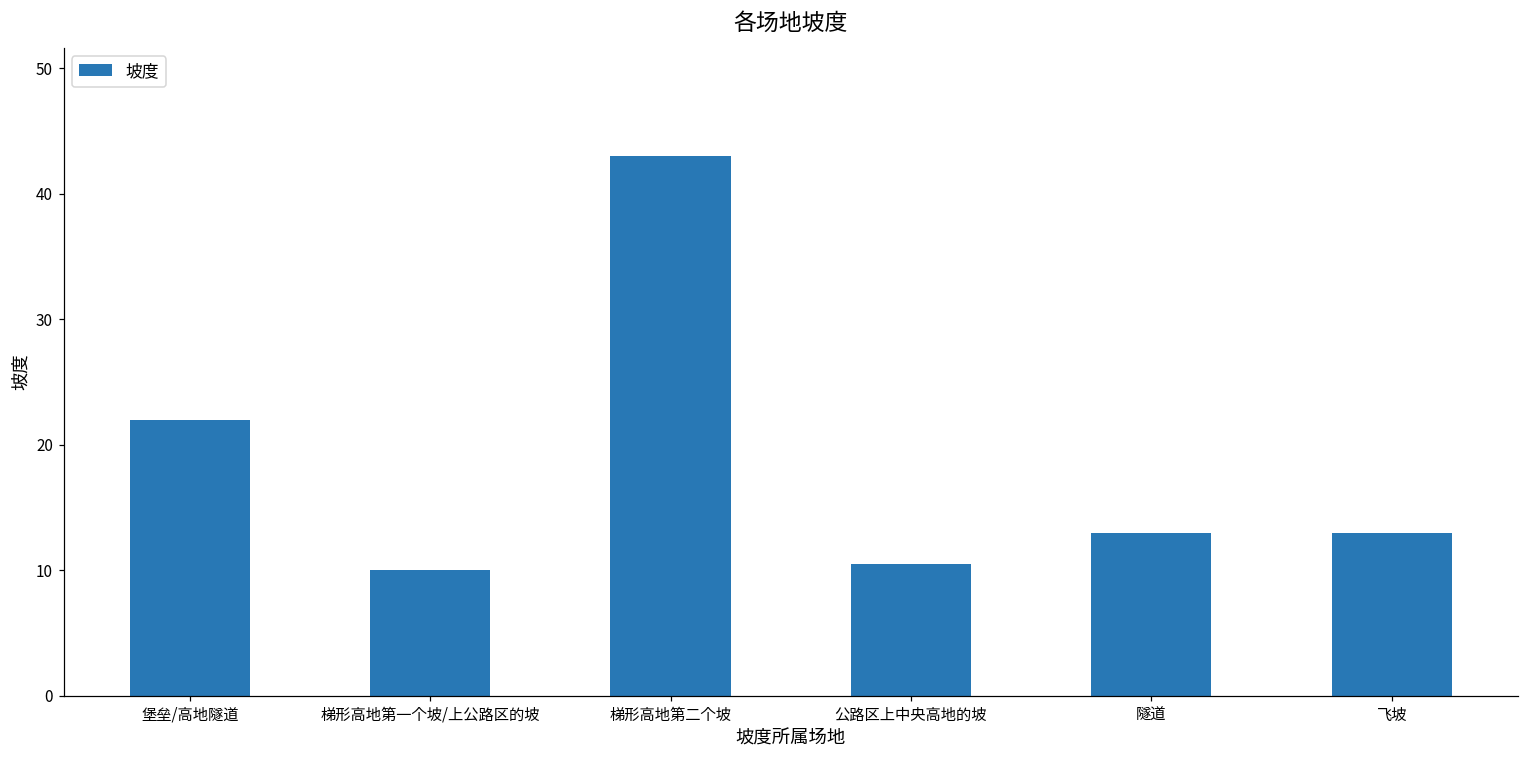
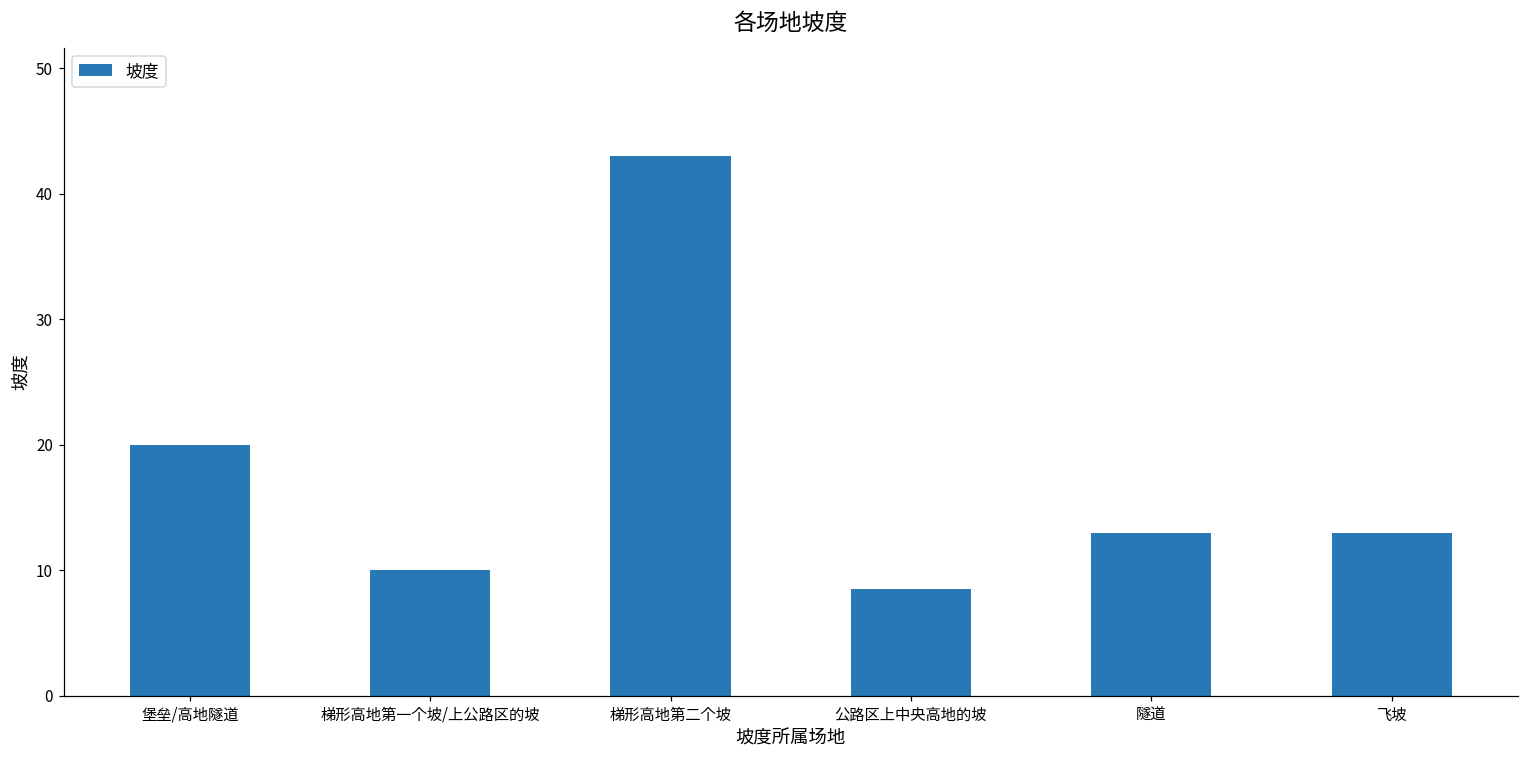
堡垒/高地隧道: 22 -> 20
公路区上中央高地的坡: 10.5 -> 8.5
